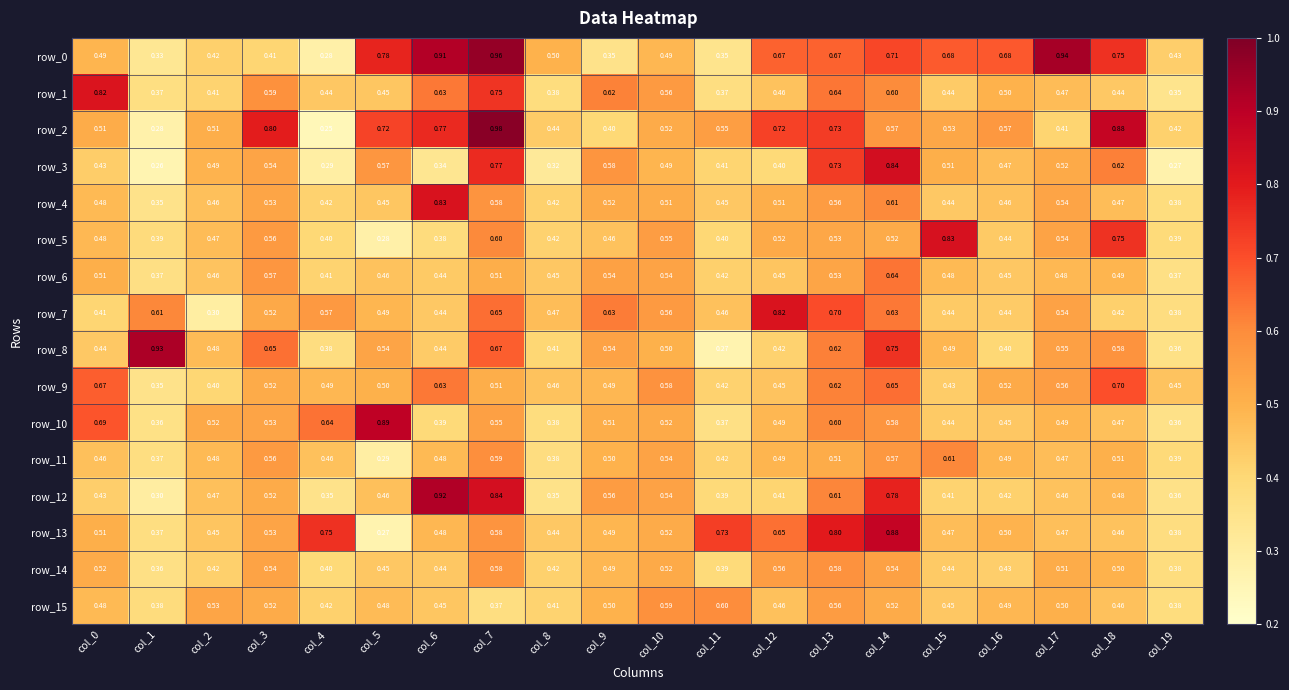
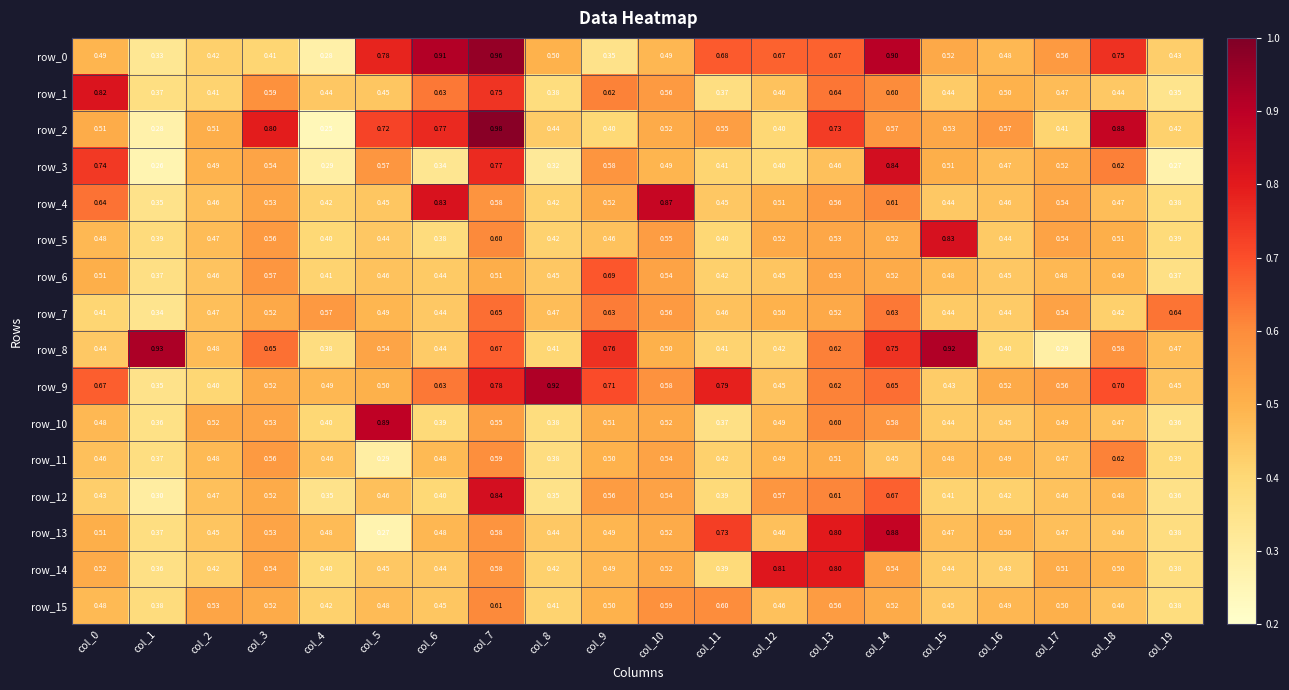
row_0, col_11: 0.35 -> 0.68
row_0, col_14: 0.71 -> 0.90
row_0, col_15: 0.68 -> 0.52
row_0, col_16: 0.68 -> 0.48
row_0, col_17: 0.94 -> 0.56
row_2, col_12: 0.72 -> 0.40
row_3, col_0: 0.43 -> 0.74
row_3, col_13: 0.73 -> 0.46
row_4, col_0: 0.48 -> 0.64
row_4, col_10: 0.51 -> 0.87
row_5, col_5: 0.28 -> 0.44
row_5, col_18: 0.75 -> 0.51
row_6, col_9: 0.54 -> 0.69
row_6, col_14: 0.64 -> 0.52
row_7, col_1: 0.61 -> 0.34
row_7, col_2: 0.30 -> 0.47
row_7, col_12: 0.82 -> 0.50
row_7, col_13: 0.70 -> 0.52
row_7, col_19: 0.38 -> 0.64
row_8, col_9: 0.54 -> 0.76
row_8, col_11: 0.27 -> 0.41
row_8, col_15: 0.49 -> 0.92
row_8, col_17: 0.55 -> 0.29
row_8, col_19: 0.36 -> 0.47
row_9, col_7: 0.51 -> 0.78
row_9, col_8: 0.46 -> 0.92
row_9, col_9: 0.49 -> 0.71
row_9, col_11: 0.42 -> 0.79
row_10, col_0: 0.69 -> 0.48
row_10, col_4: 0.64 -> 0.40
row_11, col_14: 0.57 -> 0.45
row_11, col_15: 0.61 -> 0.48
row_11, col_18: 0.51 -> 0.62
row_12, col_6: 0.92 -> 0.40
row_12, col_12: 0.41 -> 0.57
row_12, col_14: 0.78 -> 0.67
row_13, col_4: 0.75 -> 0.48
row_13, col_12: 0.65 -> 0.46
row_14, col_12: 0.56 -> 0.81
row_14, col_13: 0.58 -> 0.80
row_15, col_7: 0.37 -> 0.61
